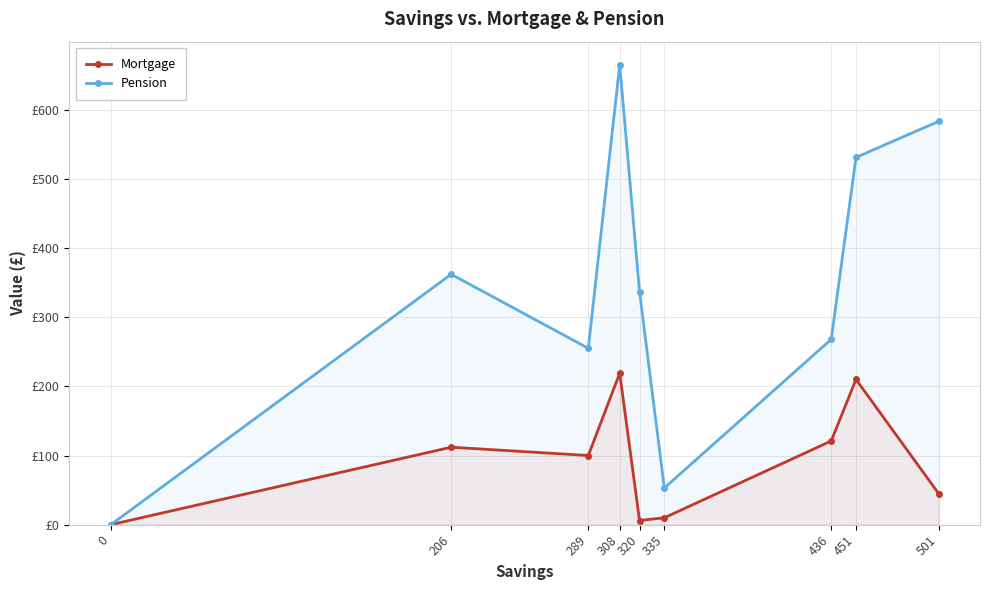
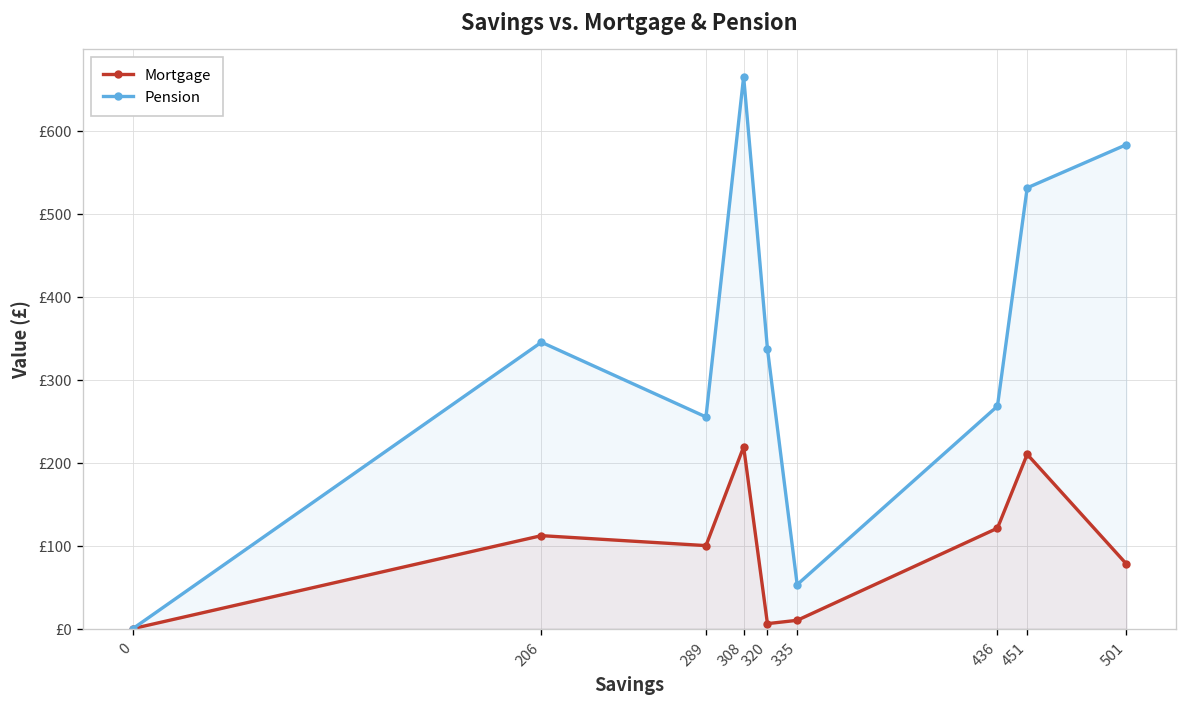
Pension, 206: £360 -> £350
Mortgage, 501: £50 -> £80
